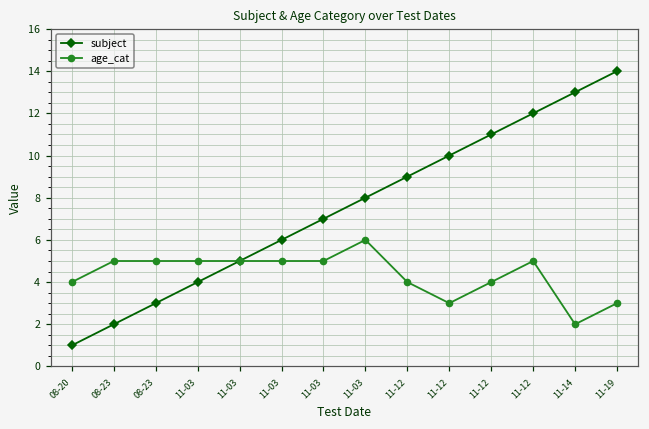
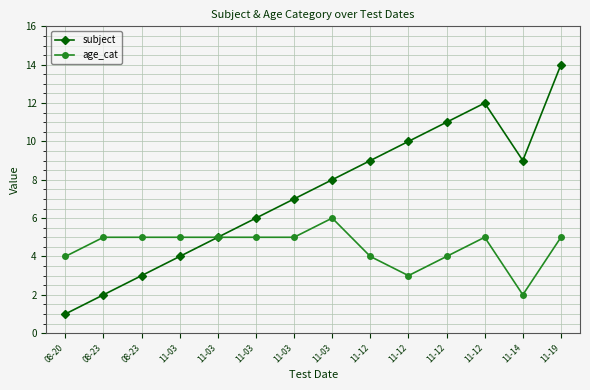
subject, 11-14: 13 -> 9
age_cat, 11-19: 3 -> 5
